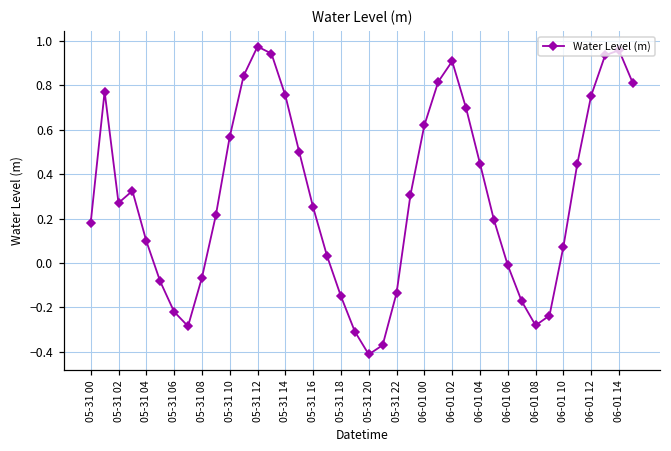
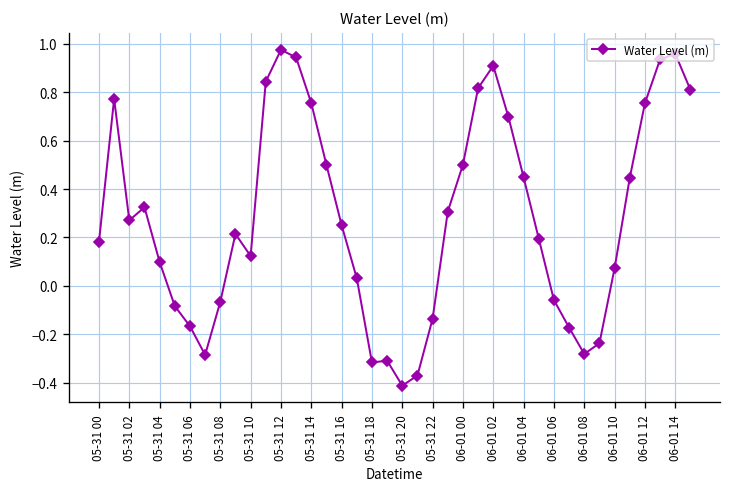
05-31 06: -0.22 -> -0.17
05-31 10: 0.57 -> 0.12
05-31 18: -0.15 -> -0.32
06-01 00: 0.62 -> 0.50
06-01 06: -0.01 -> -0.06
